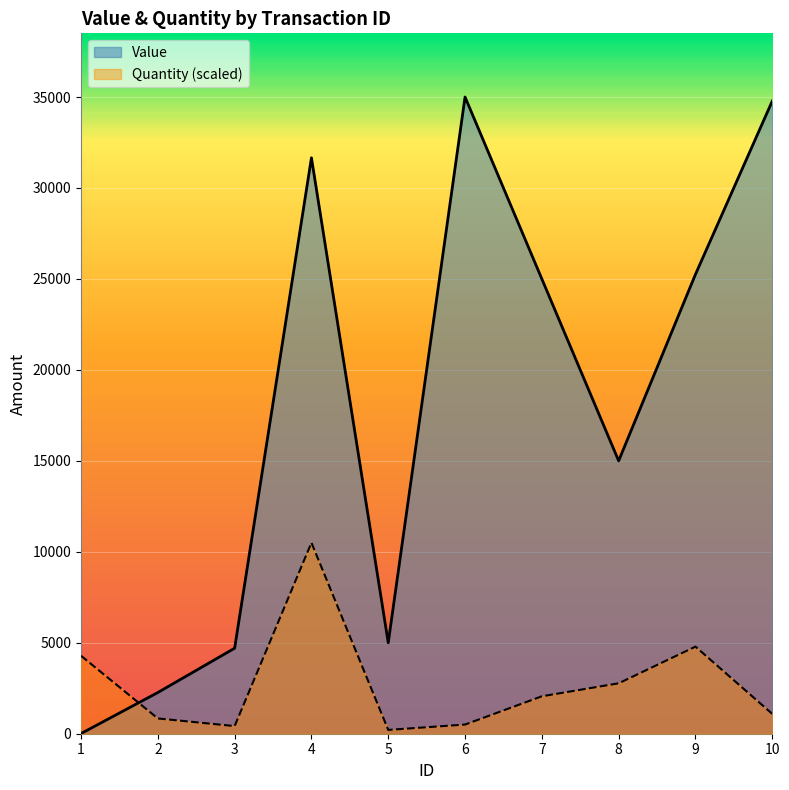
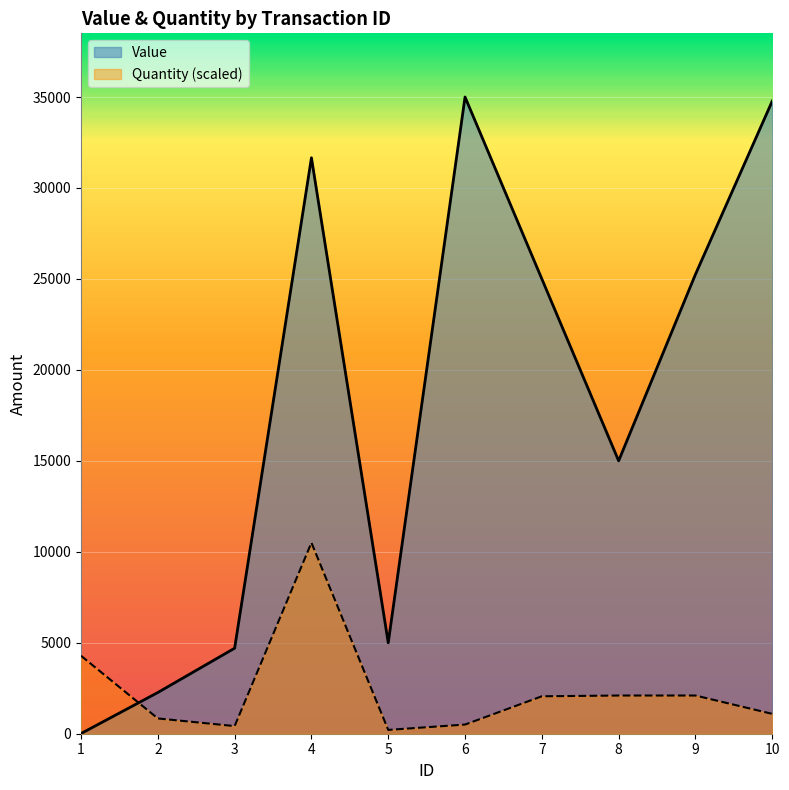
Quantity (scaled), 8: 2800 -> 2100
Quantity (scaled), 9: 4800 -> 2100
